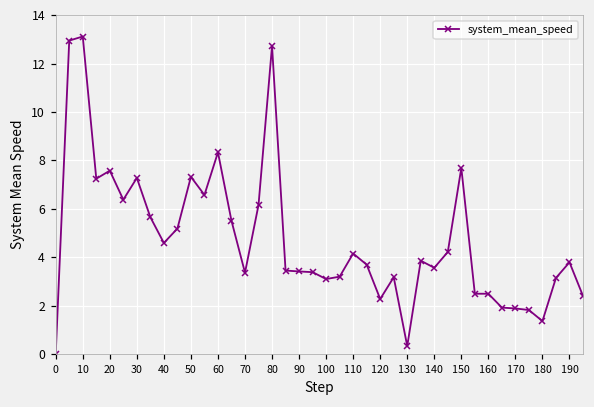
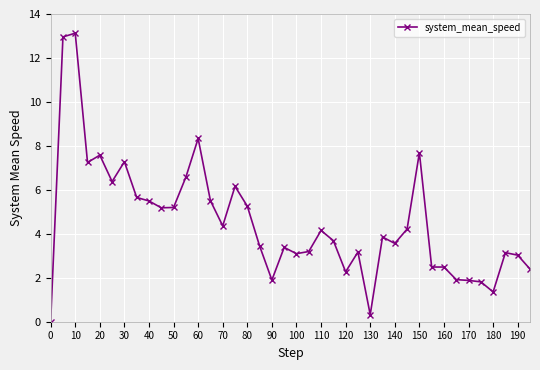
40: 4.6 -> 5.5
50: 7.3 -> 5.2
70: 3.4 -> 4.4
80: 12.7 -> 5.3
90: 3.4 -> 1.9
190: 3.8 -> 3.0
